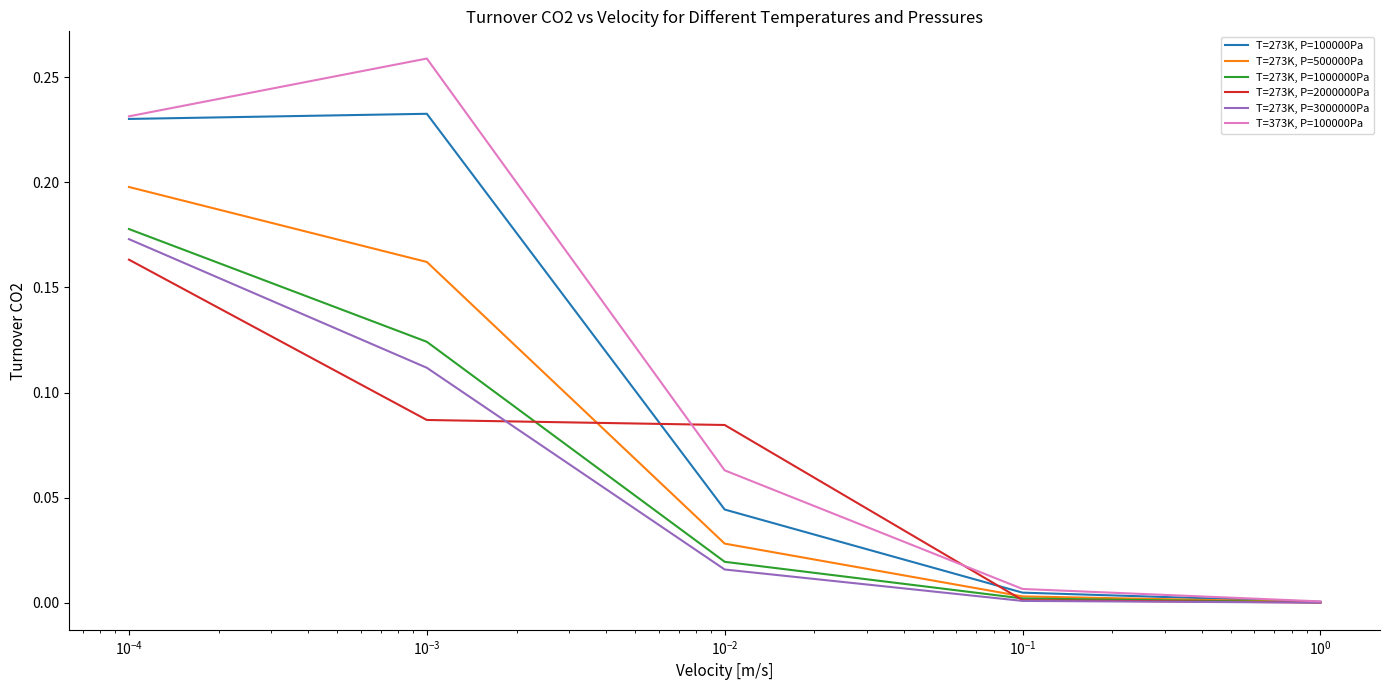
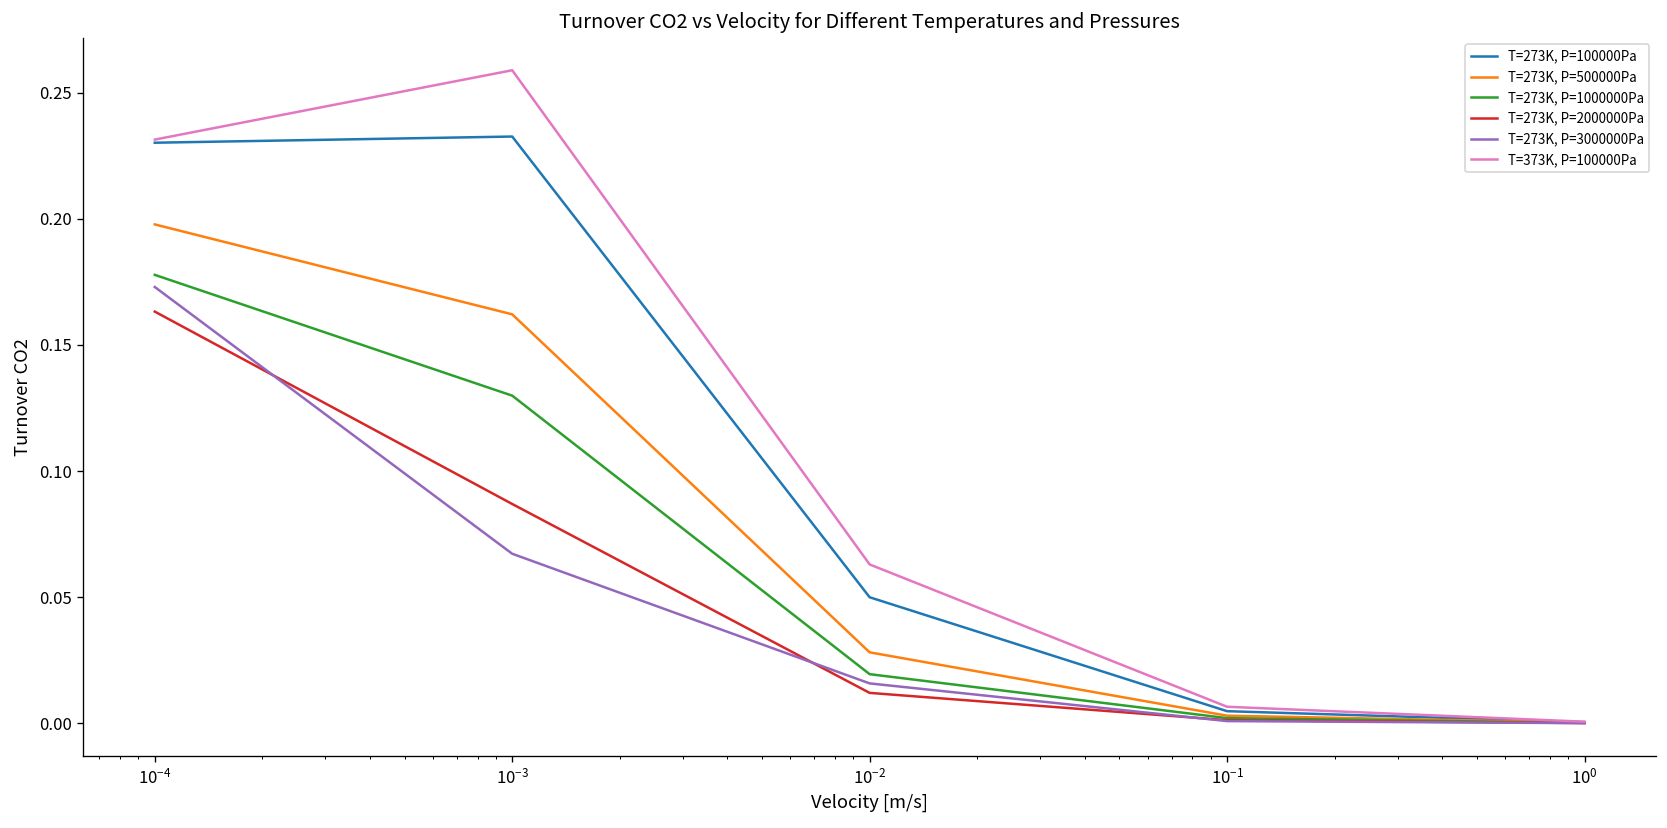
T=273K, P=1000000Pa, 10^-3: 0.124 -> 0.130
T=273K, P=3000000Pa, 10^-3: 0.112 -> 0.067
T=273K, P=100000Pa, 10^-2: 0.044 -> 0.050
T=273K, P=2000000Pa, 10^-2: 0.085 -> 0.012
